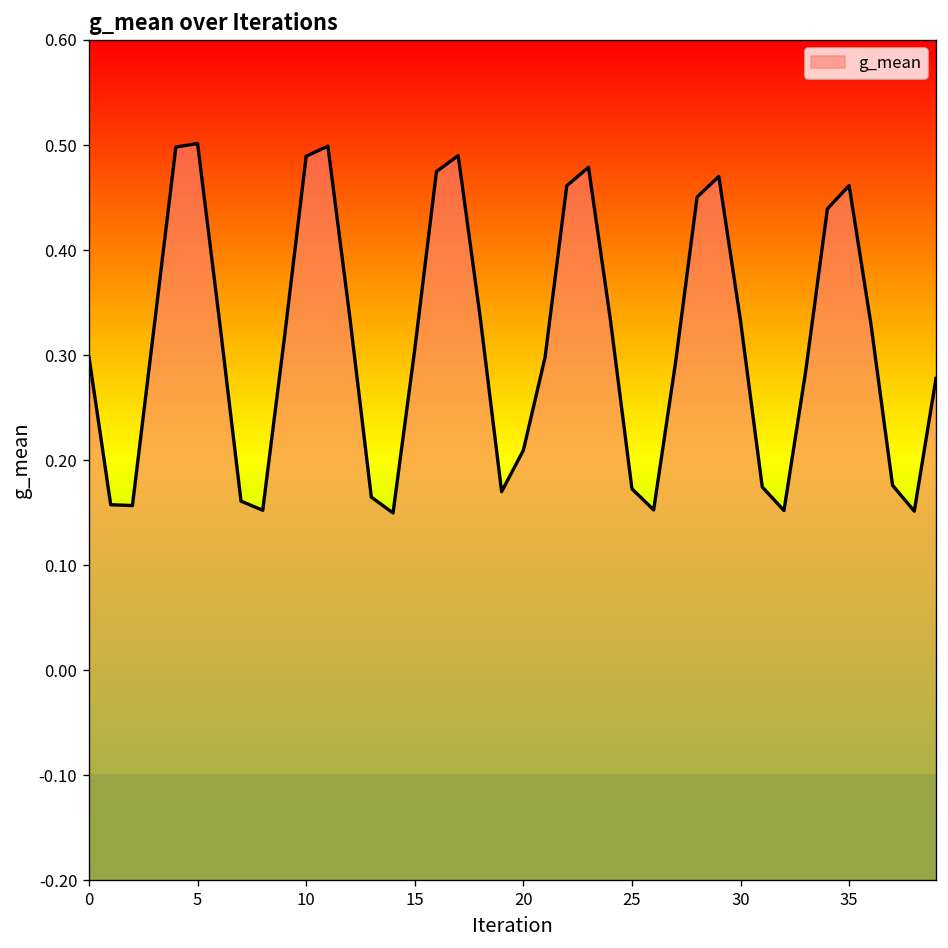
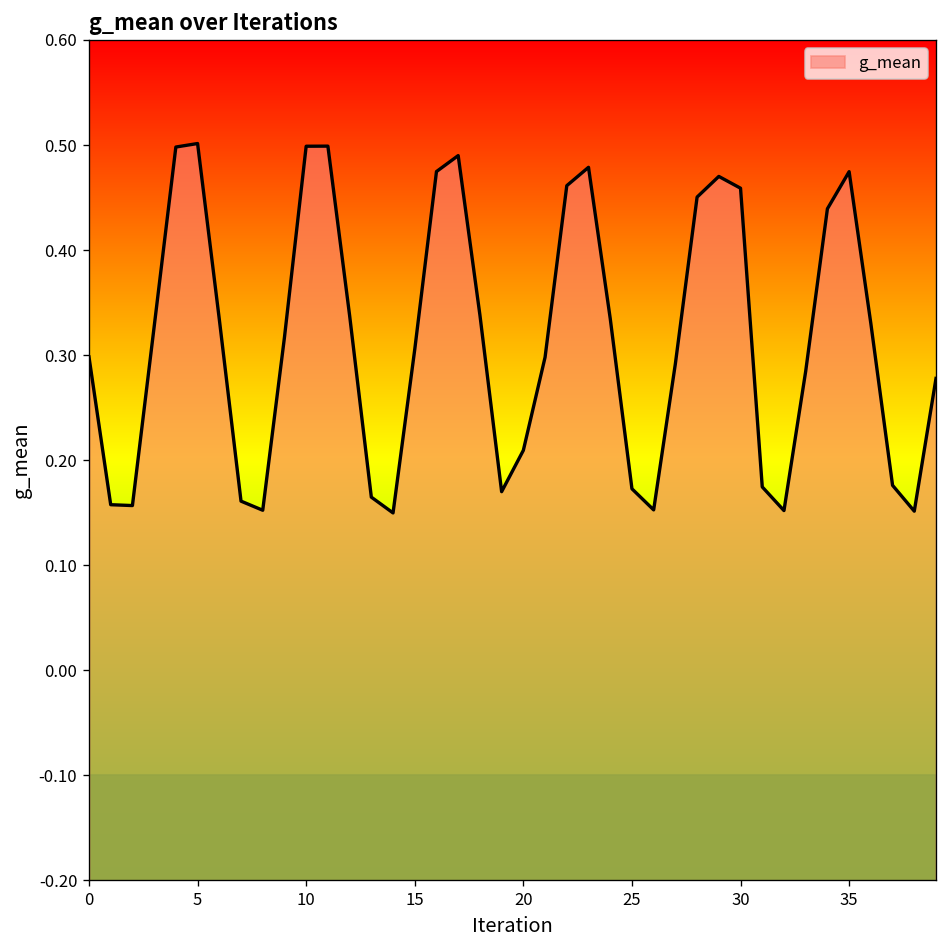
10: 0.49 -> 0.50
30: 0.33 -> 0.46
35: 0.46 -> 0.47
